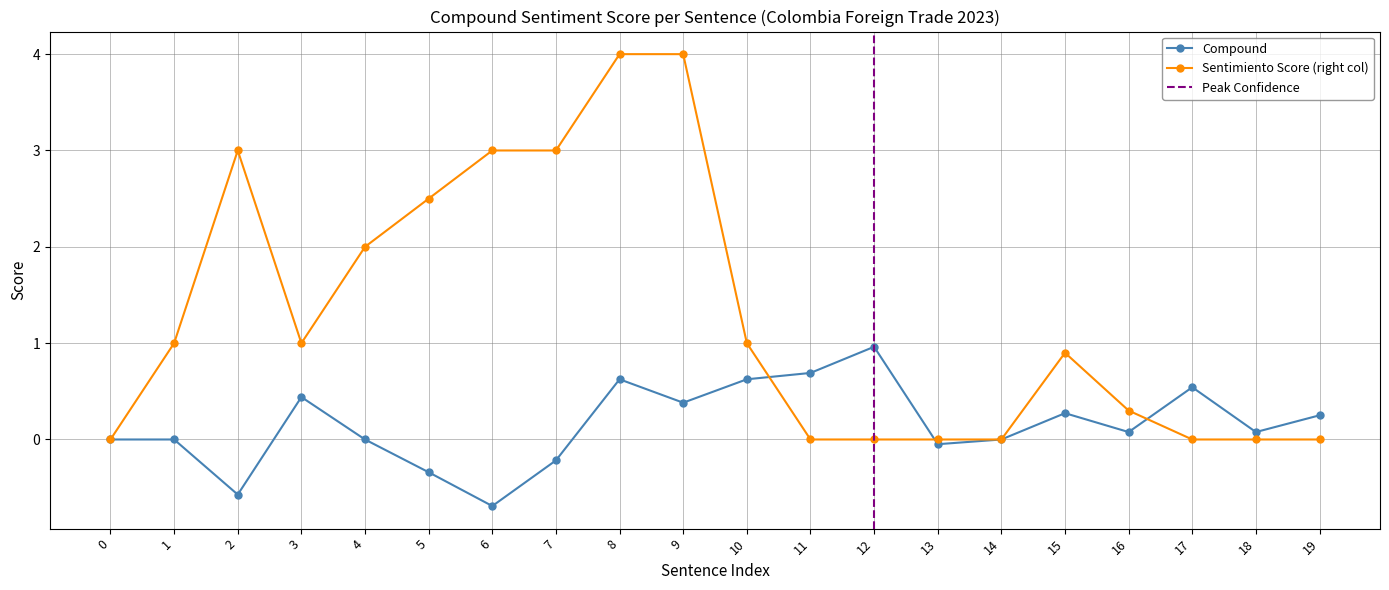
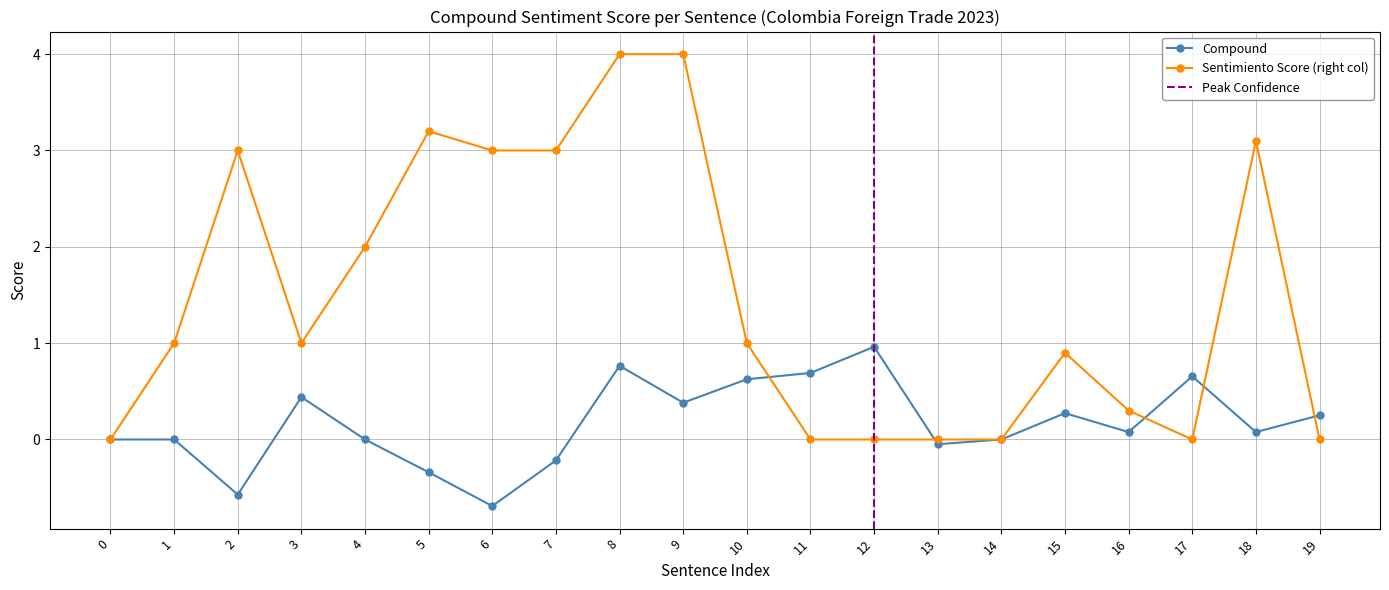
Sentimiento Score (right col), 5: 2.5 -> 3.2
Compound, 8: 0.6 -> 0.8
Compound, 17: 0.5 -> 0.7
Sentimiento Score (right col), 18: 0.0 -> 3.1
